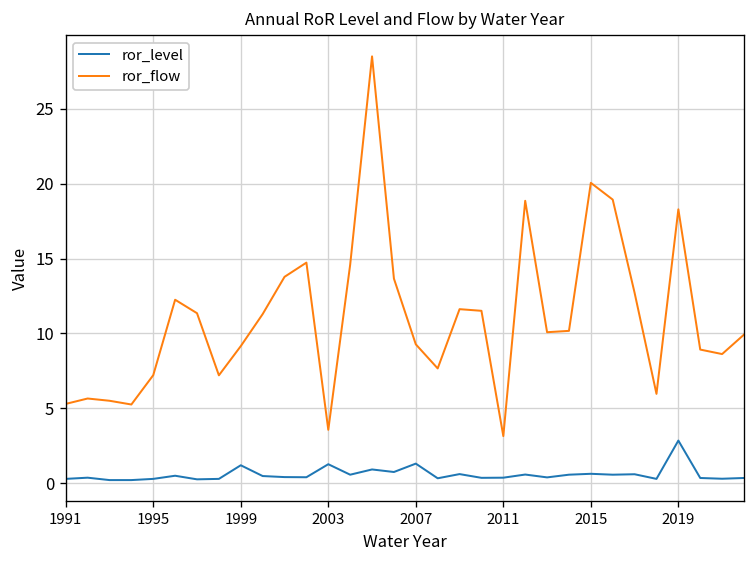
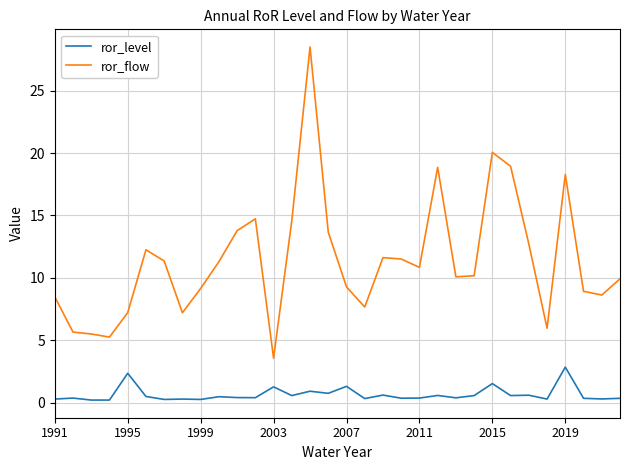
ror_flow, 1991: 5.3 -> 8.5
ror_level, 1995: 0.3 -> 2.4
ror_level, 1999: 1.2 -> 0.3
ror_flow, 2011: 3.1 -> 10.8
ror_level, 2015: 0.6 -> 1.5
